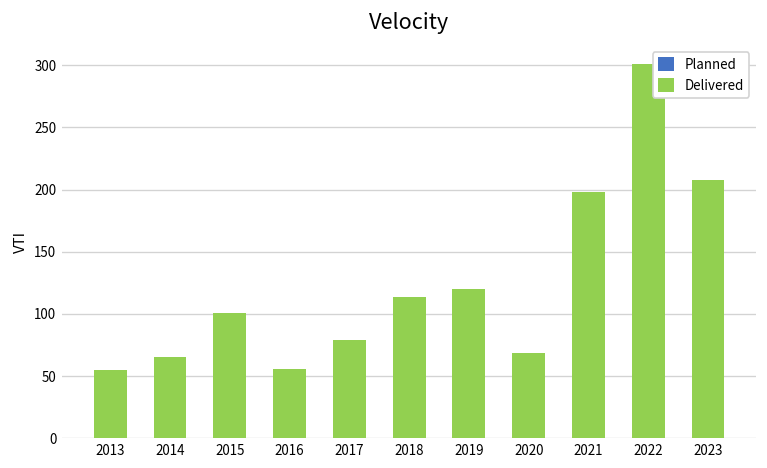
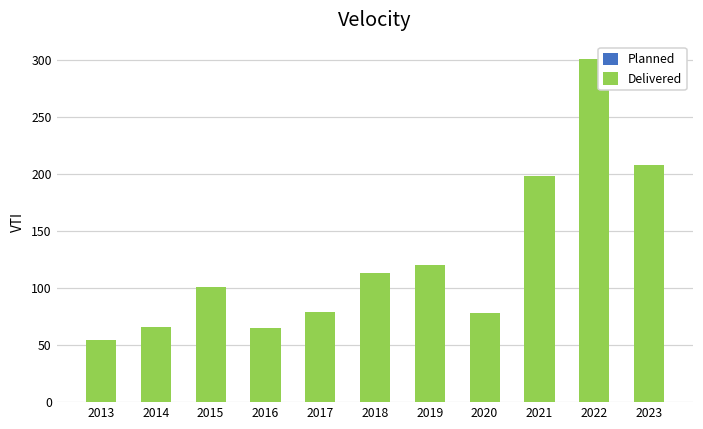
Delivered, 2016: 56 -> 65
Delivered, 2020: 69 -> 78
